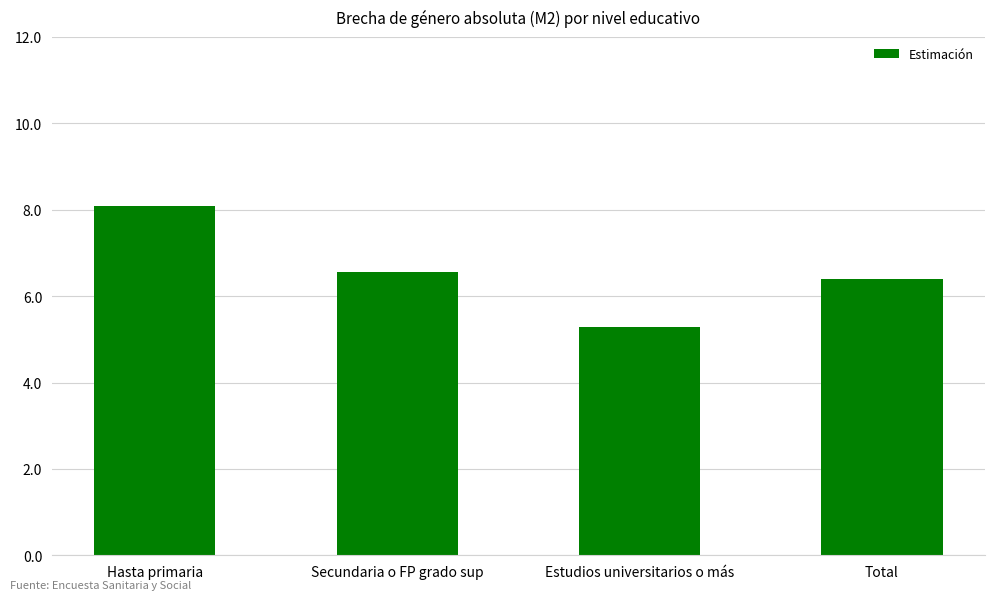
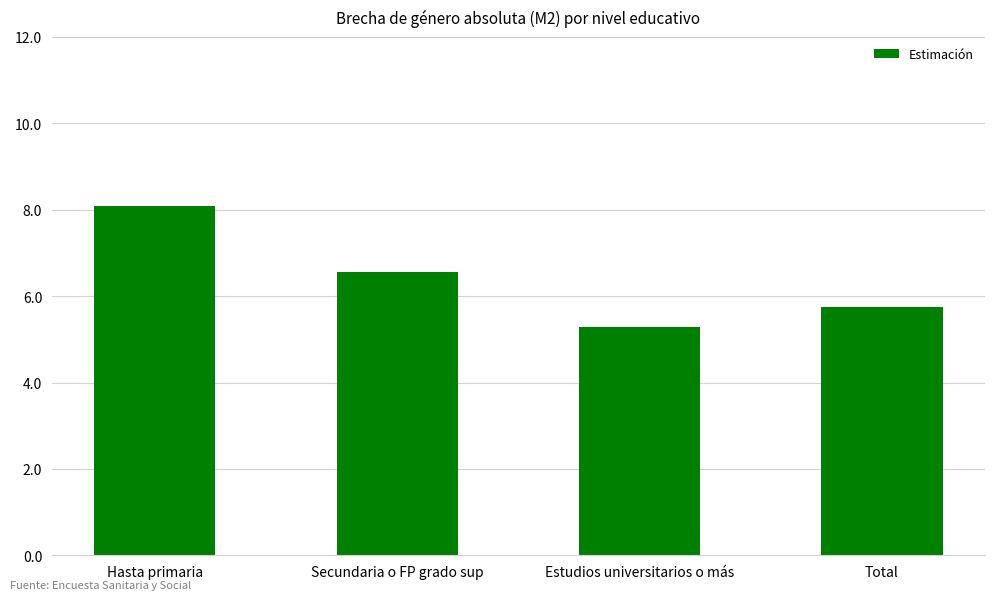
Total: 6.4 -> 5.7
